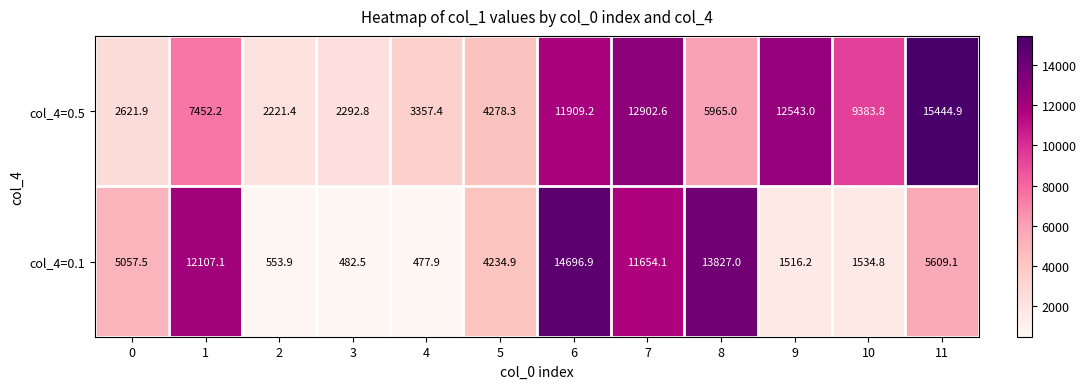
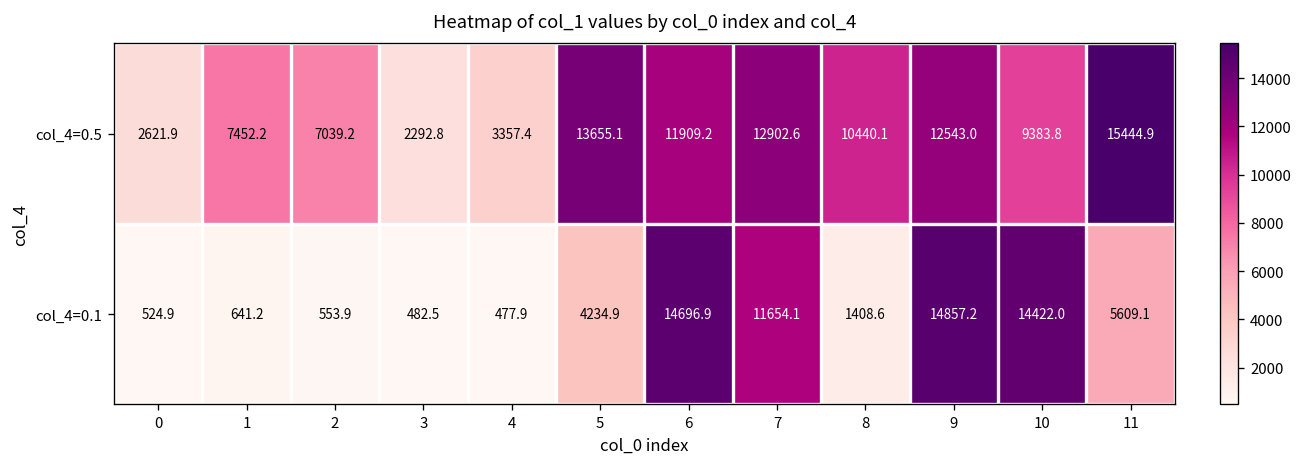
col_4=0.5, 2: 2221.4 -> 7039.2
col_4=0.5, 5: 4278.3 -> 13655.1
col_4=0.5, 8: 5965.0 -> 10440.1
col_4=0.1, 0: 5057.5 -> 524.9
col_4=0.1, 1: 12107.1 -> 641.2
col_4=0.1, 8: 13827.0 -> 1408.6
col_4=0.1, 9: 1516.2 -> 14857.2
col_4=0.1, 10: 1534.8 -> 14422.0
